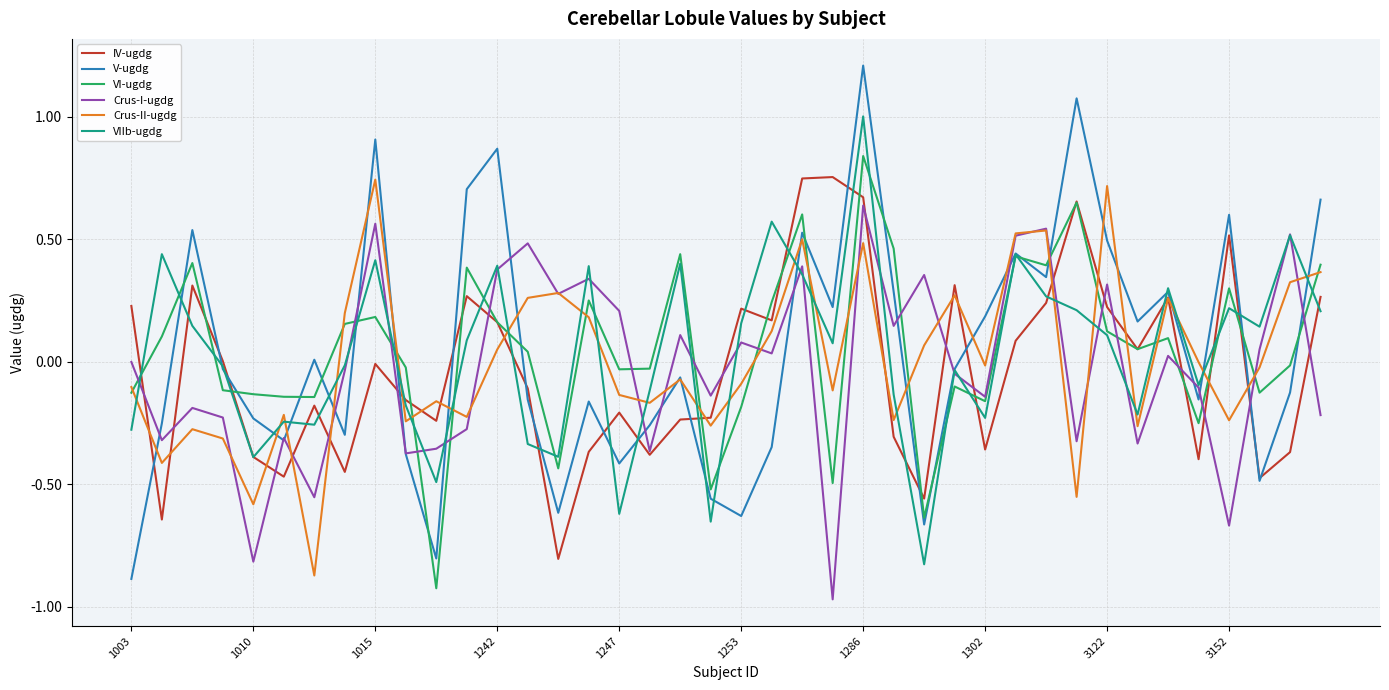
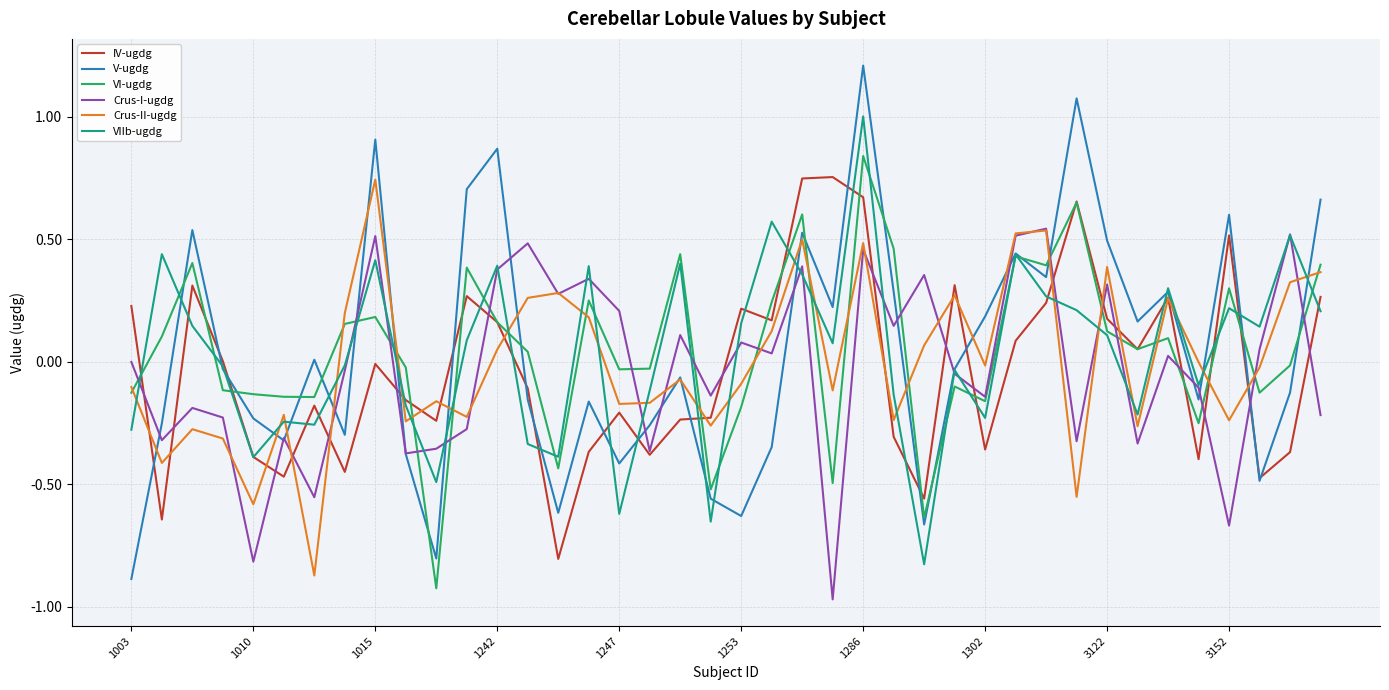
Crus-I-ugdg, 1015: 0.56 -> 0.51
Crus-II-ugdg, 1247: -0.13 -> -0.17
Crus-I-ugdg, 1286: 0.64 -> 0.46
IV-ugdg, 3122: 0.22 -> 0.18
Crus-II-ugdg, 3122: 0.72 -> 0.39
